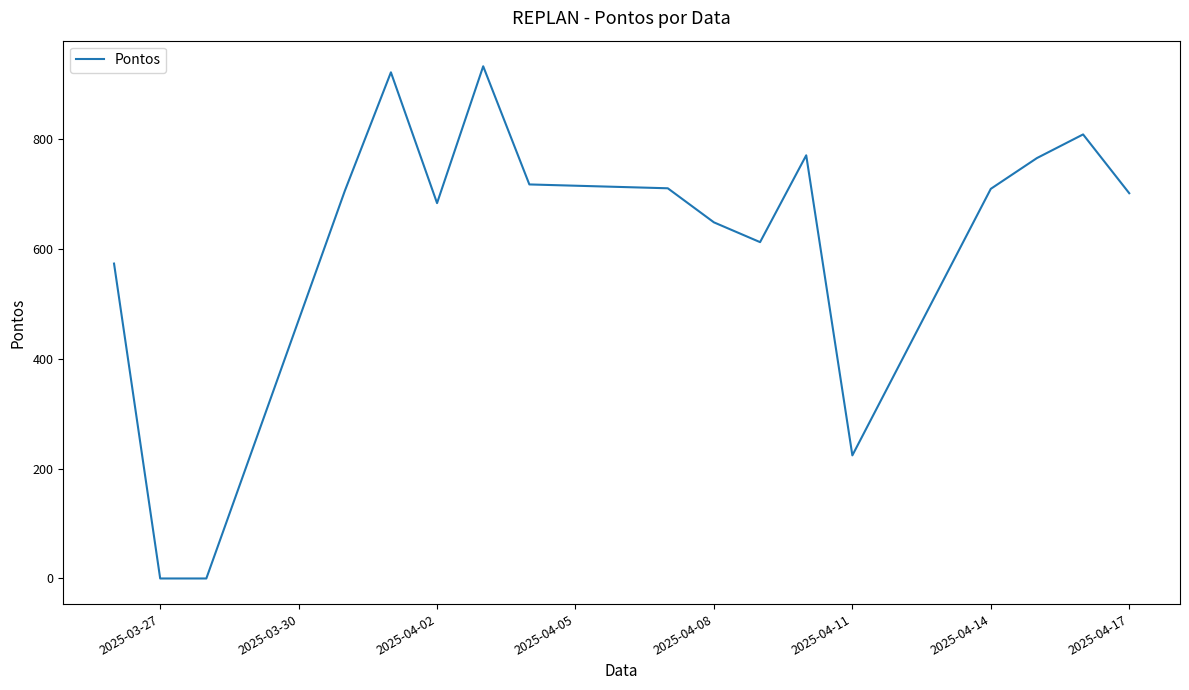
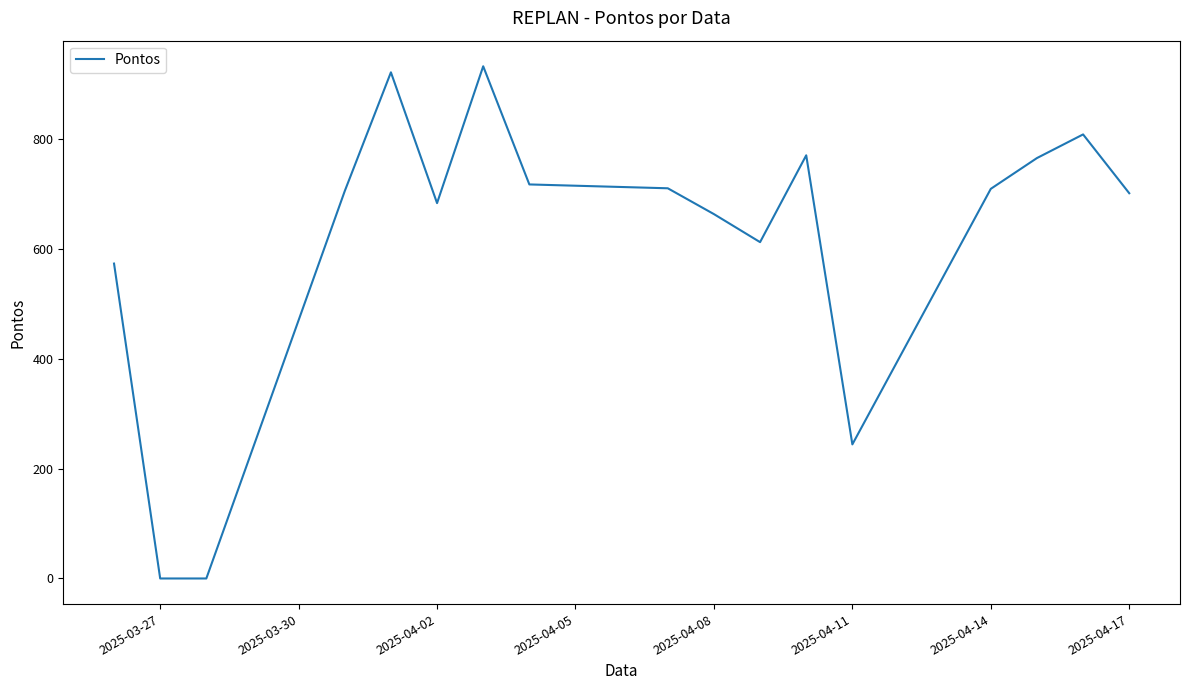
2025-04-08: 650 -> 660
2025-04-11: 220 -> 240
